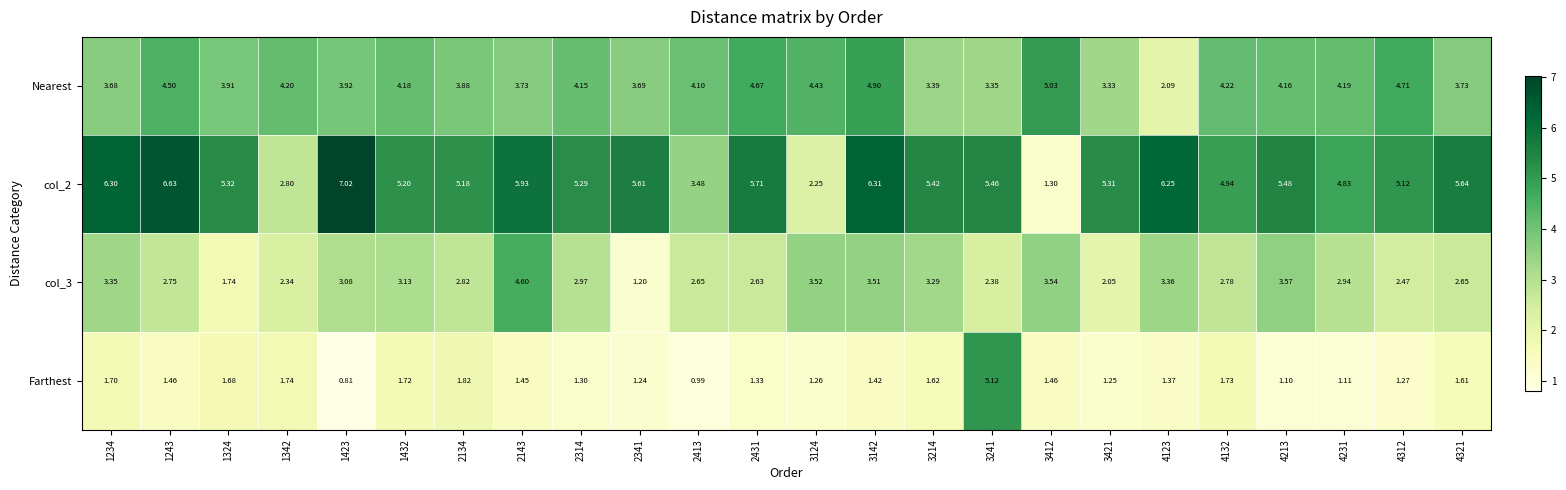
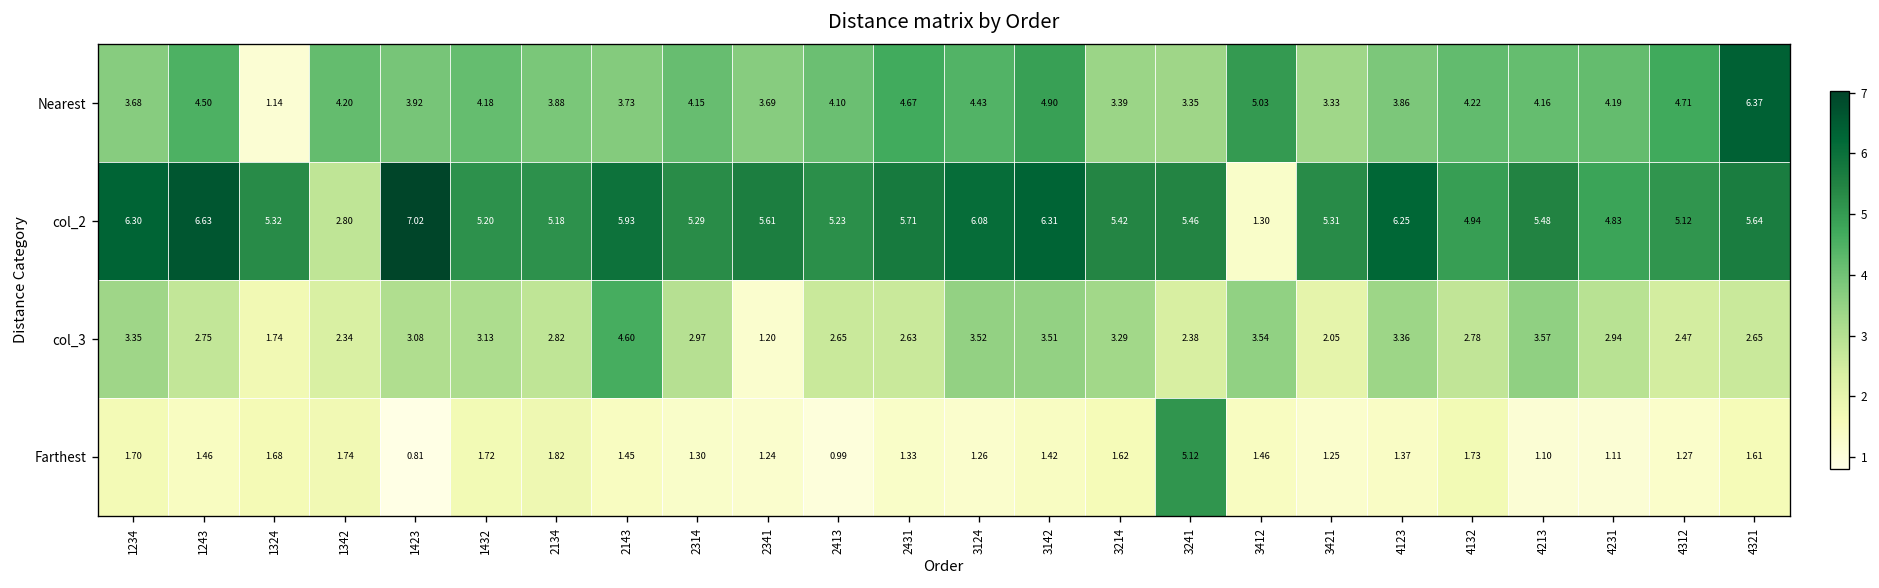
Nearest, 1324: 3.91 -> 1.14
Nearest, 4123: 2.09 -> 3.86
Nearest, 4321: 3.73 -> 6.37
col_2, 2413: 3.48 -> 5.23
col_2, 3124: 2.25 -> 6.08
